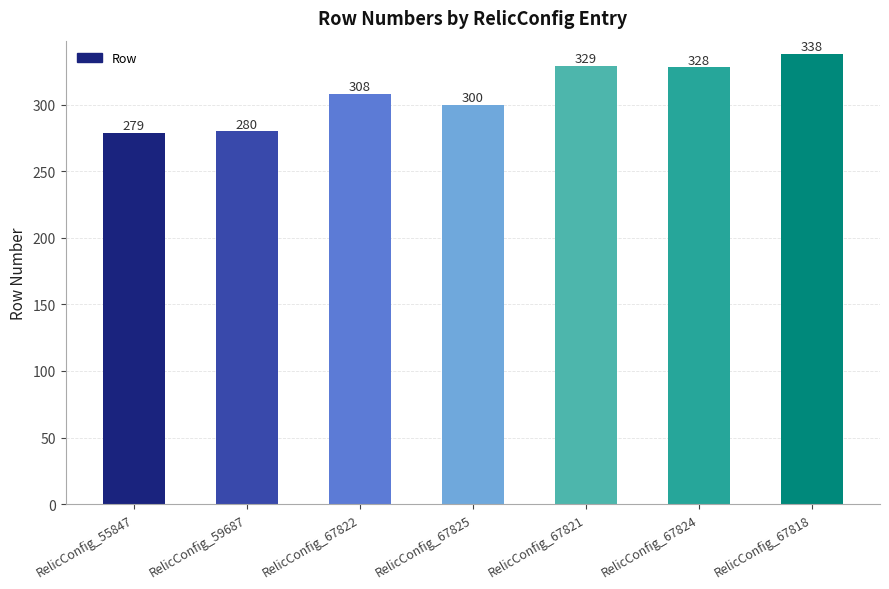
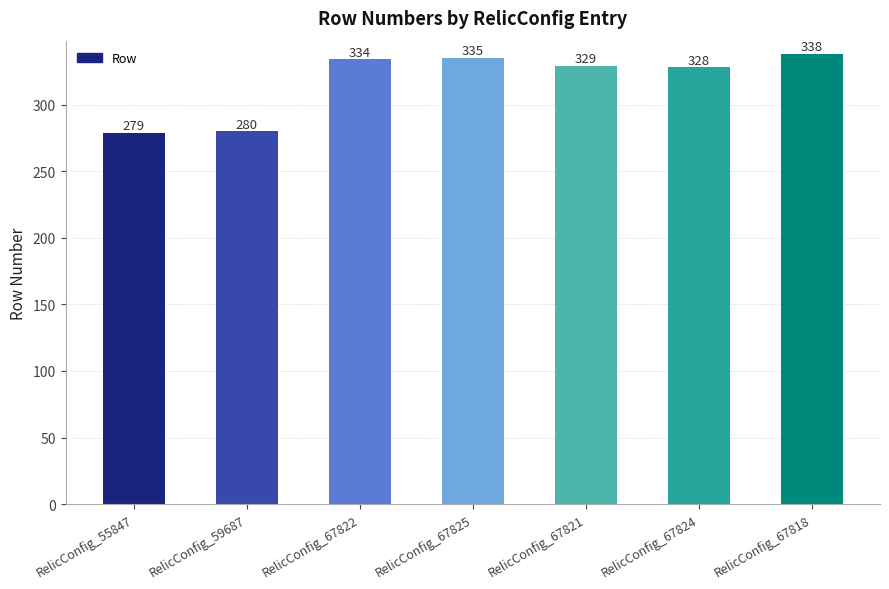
RelicConfig_67822: 308 -> 334
RelicConfig_67825: 300 -> 335
